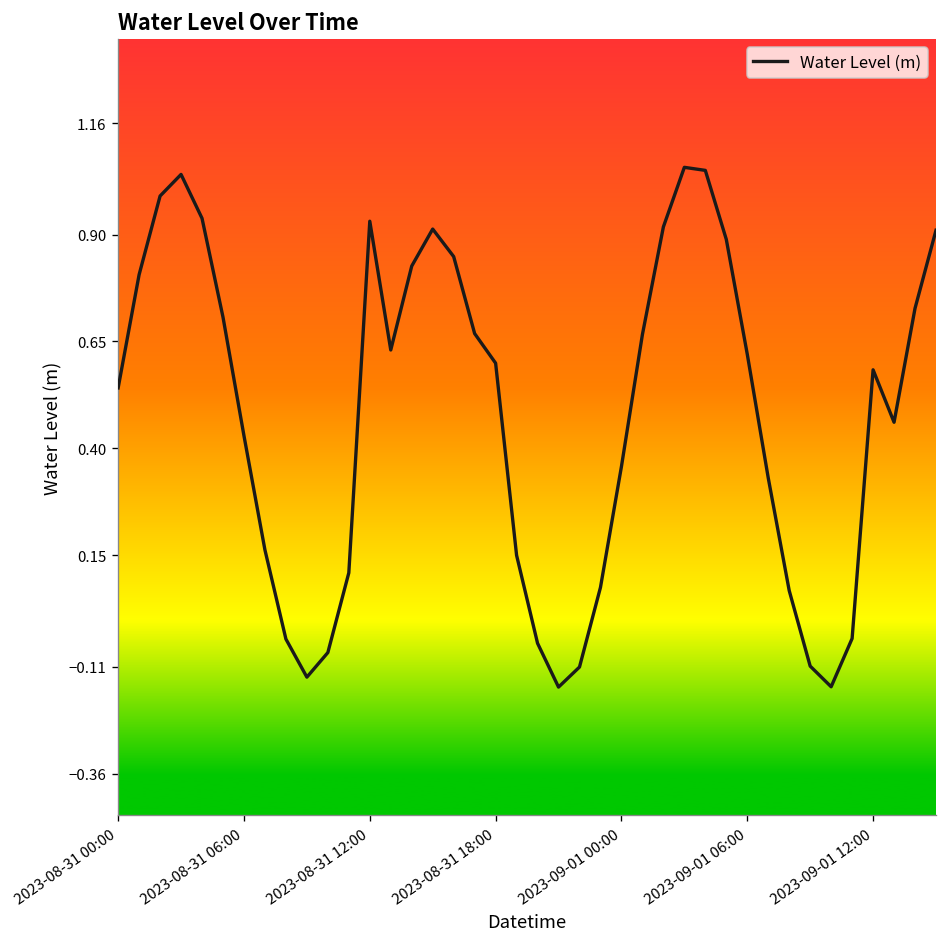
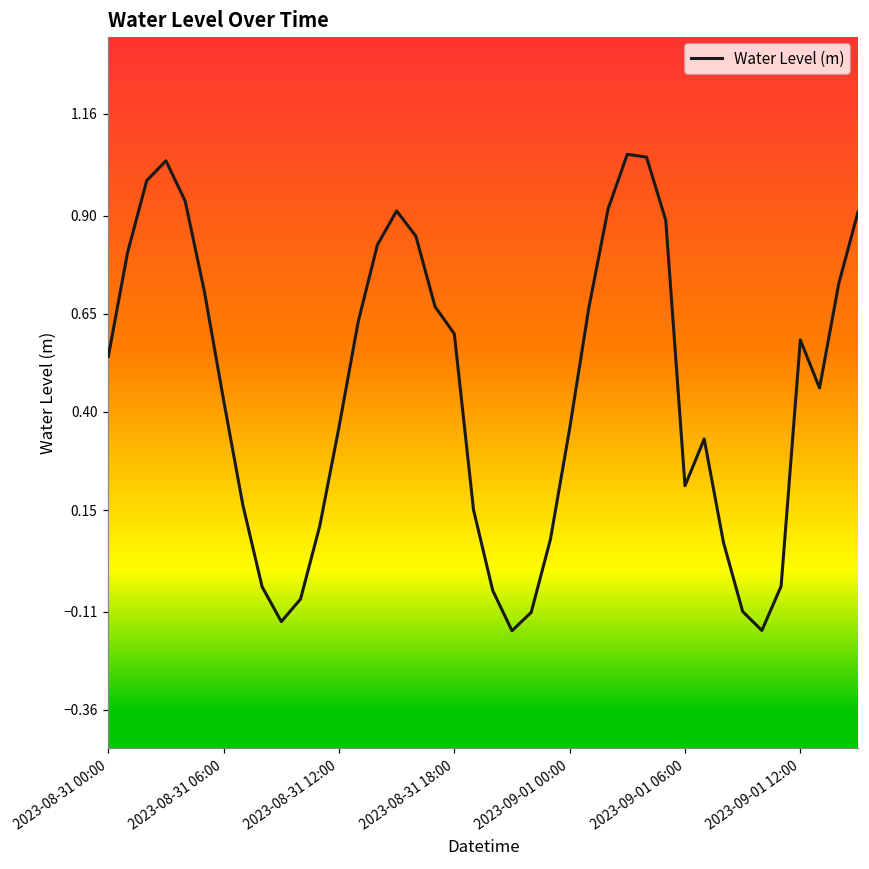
2023-08-31 12:00: 0.93 -> 0.36
2023-09-01 06:00: 0.62 -> 0.21
